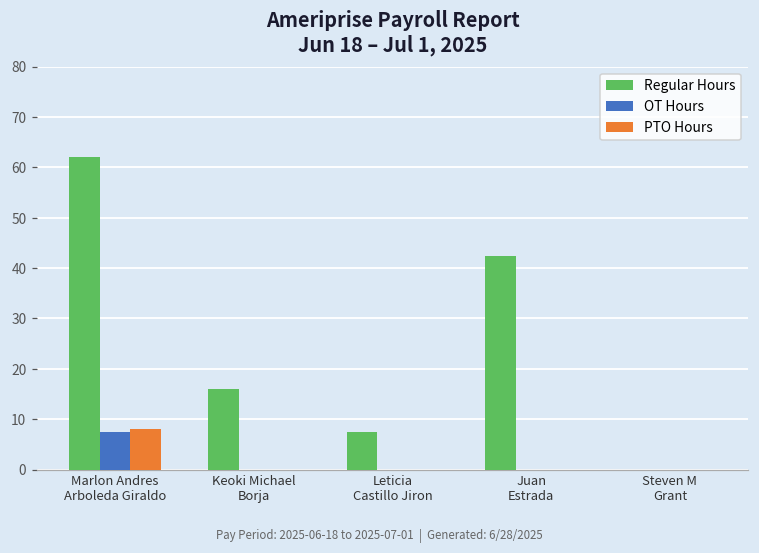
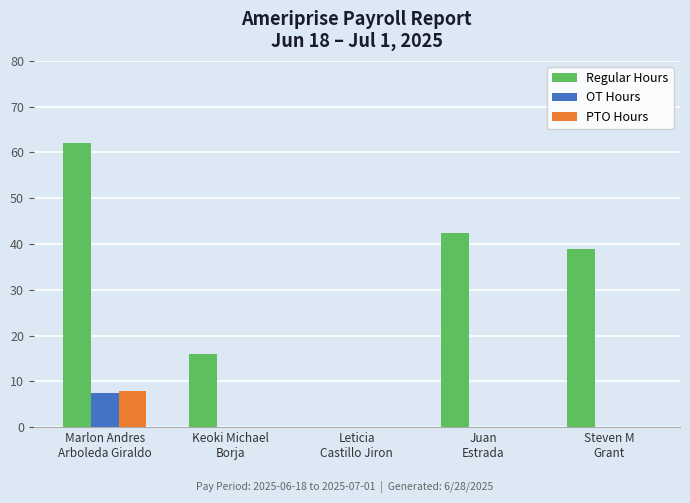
Regular Hours, Leticia Castillo Jiron: 7 -> 0
Regular Hours, Steven M Grant: 0 -> 39
